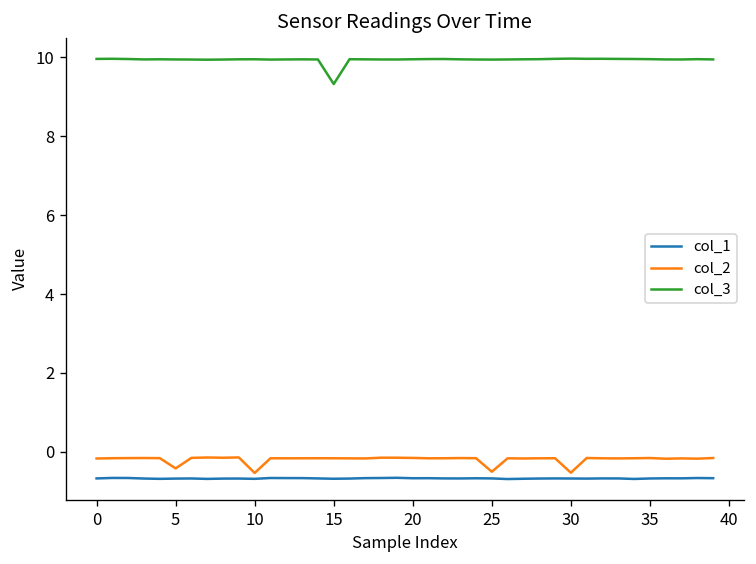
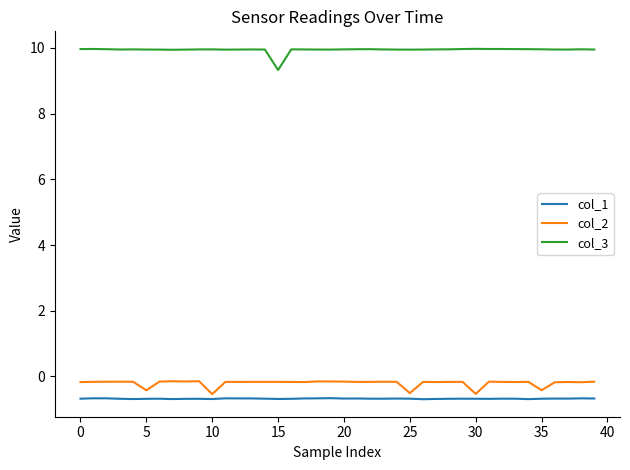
col_2, 35: -0.2 -> -0.4
